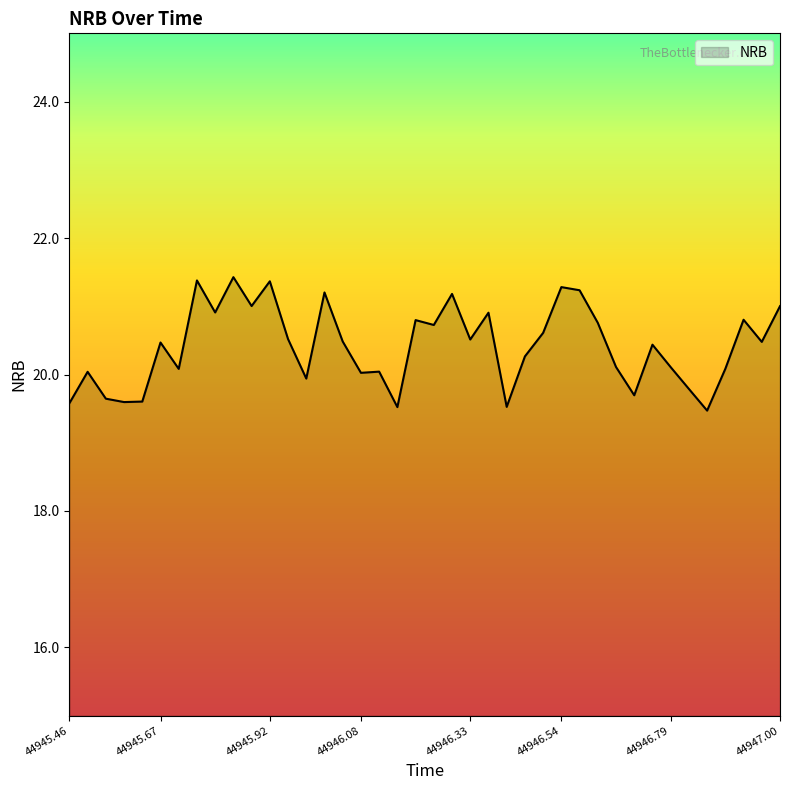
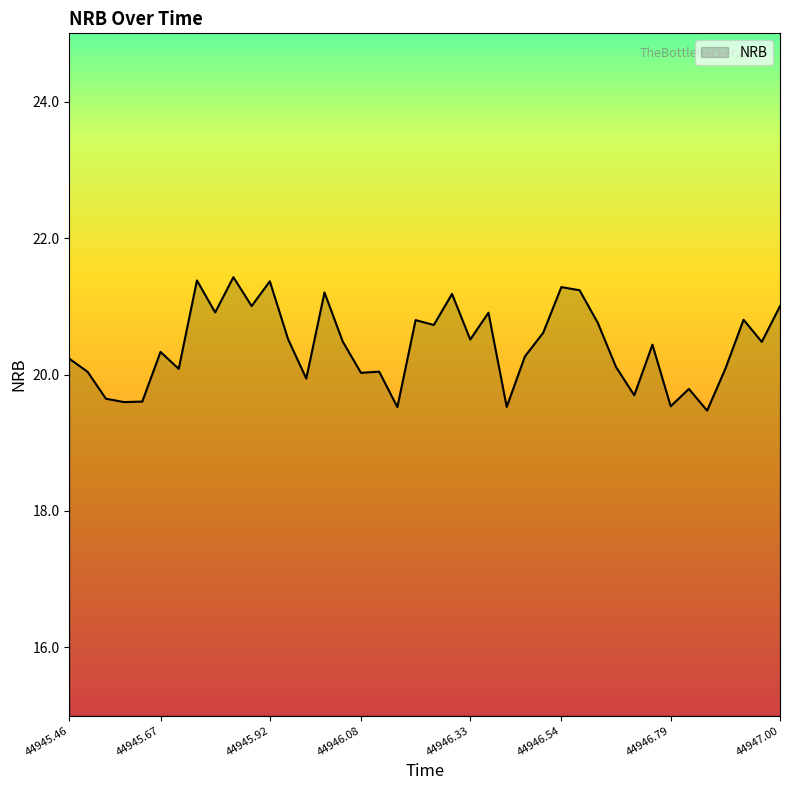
44945.46: 19.6 -> 20.2
44945.67: 20.5 -> 20.3
44946.79: 20.1 -> 19.5
